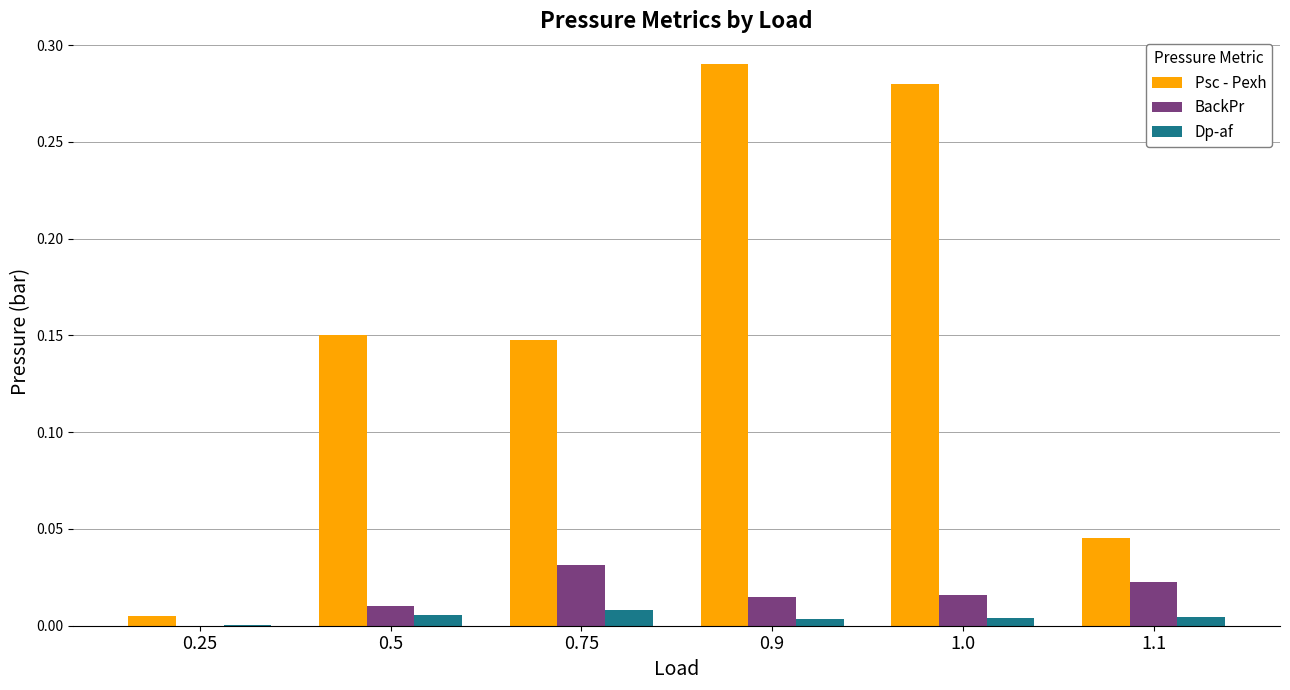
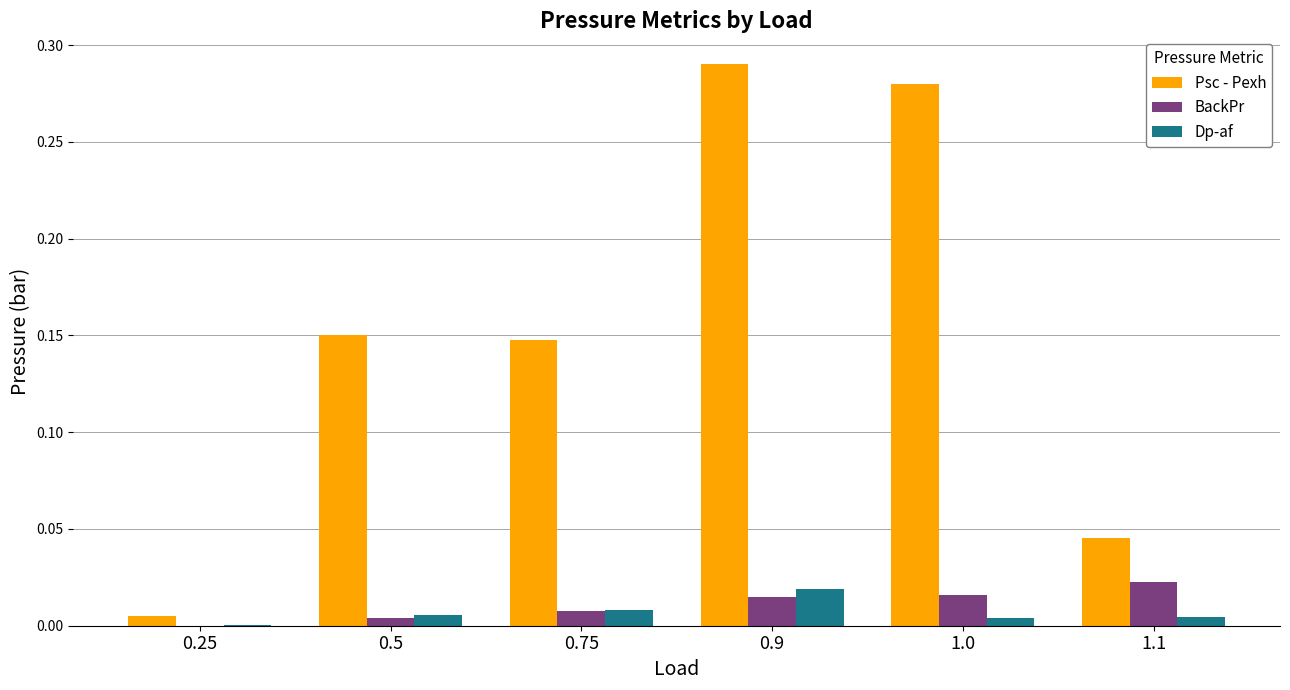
BackPr, 0.5: 0.010 -> 0.004
BackPr, 0.75: 0.031 -> 0.008
Dp-af, 0.9: 0.003 -> 0.019
